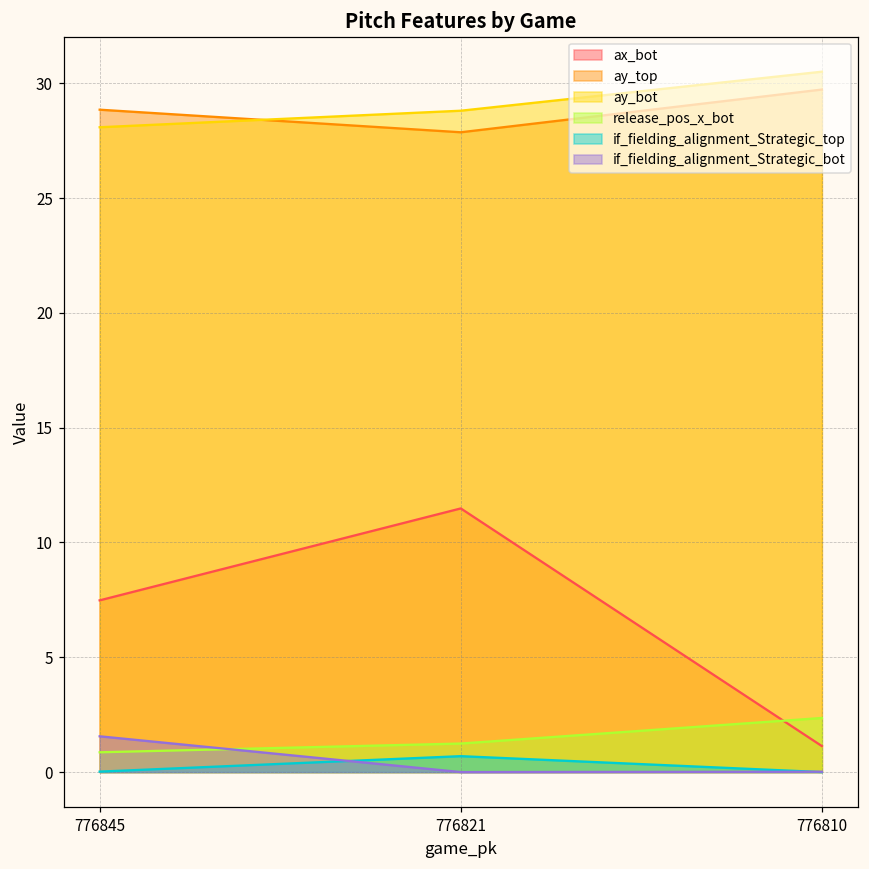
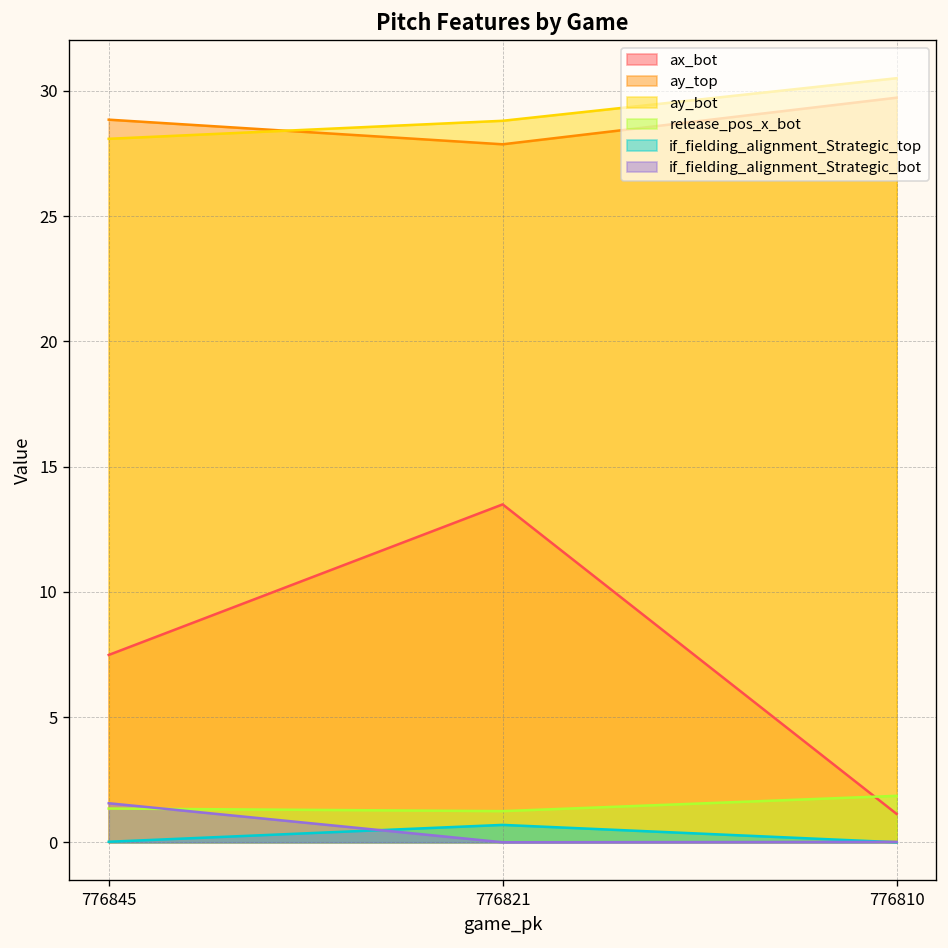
release_pos_x_bot, 776845: 0.9 -> 1.3
ax_bot, 776821: 11.5 -> 13.5
release_pos_x_bot, 776810: 2.4 -> 1.9
